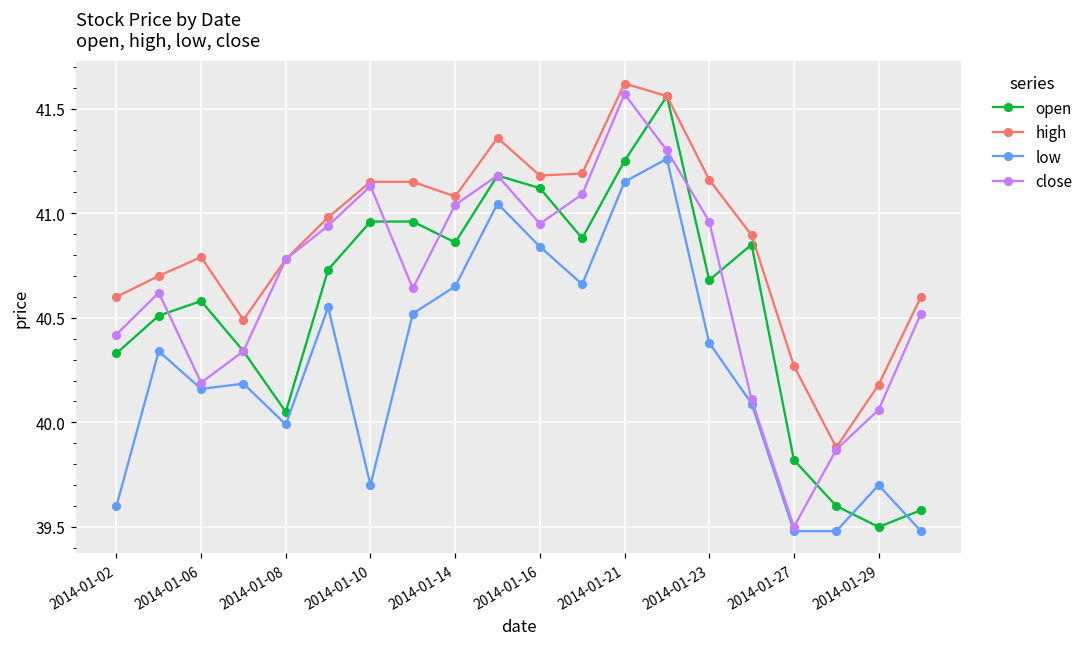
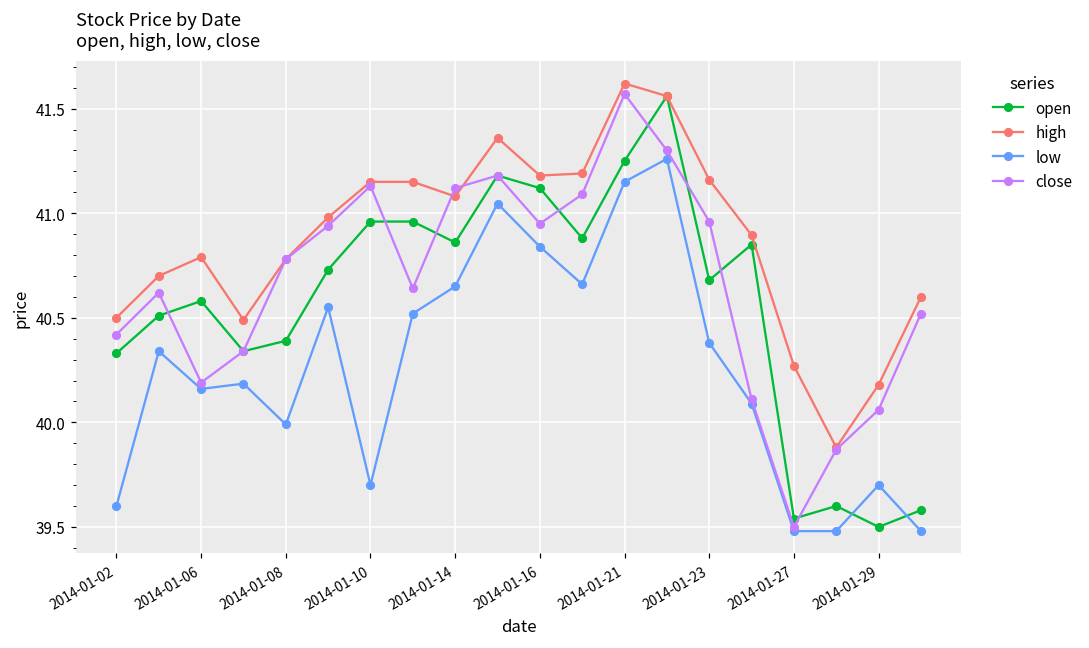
high, 2014-01-02: 40.6 -> 40.5
open, 2014-01-08: 40.05 -> 40.39
close, 2014-01-14: 41.04 -> 41.12
open, 2014-01-27: 39.82 -> 39.54
